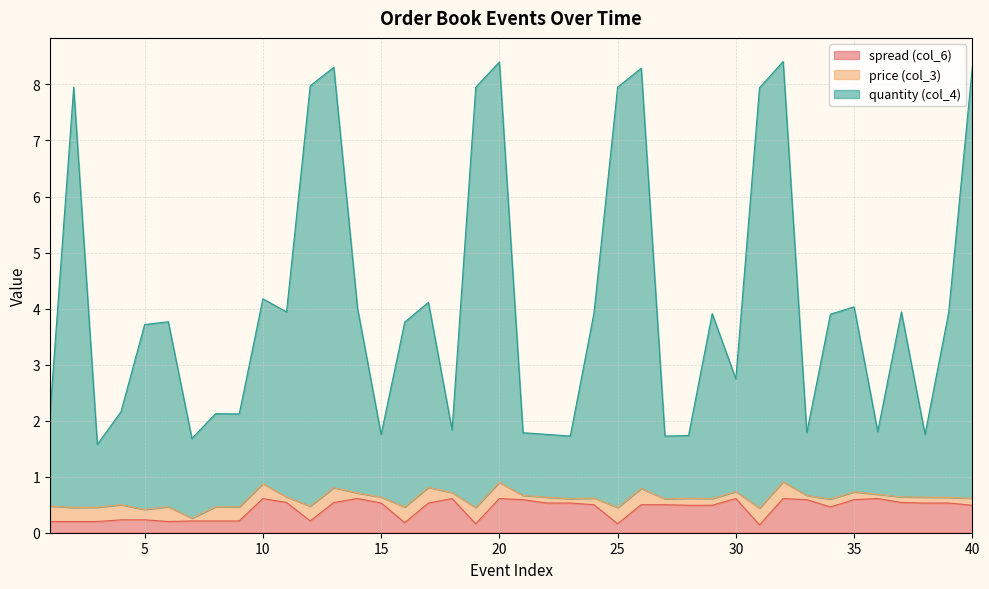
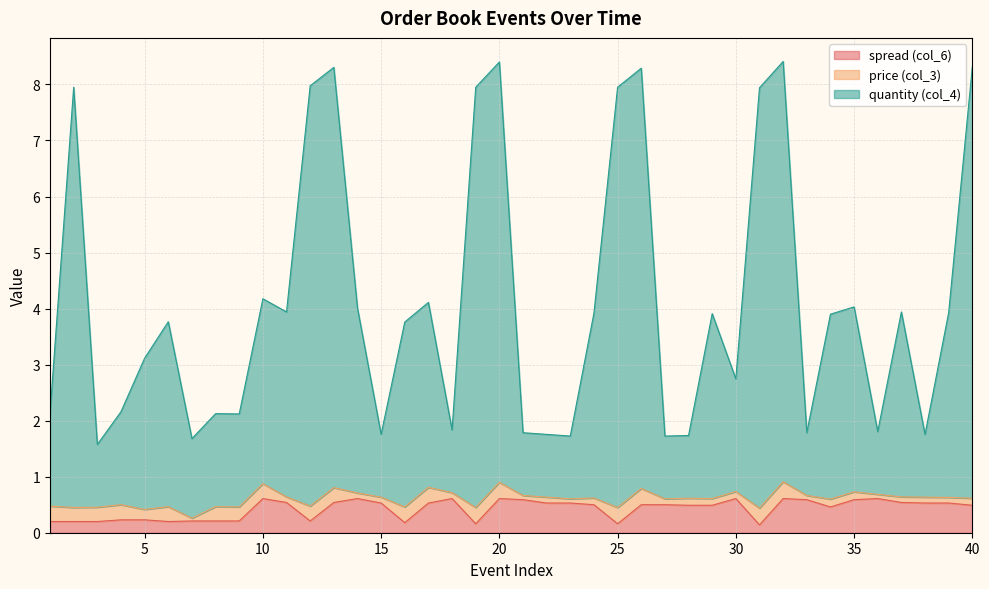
quantity (col_4), 5: 3.3 -> 2.7
